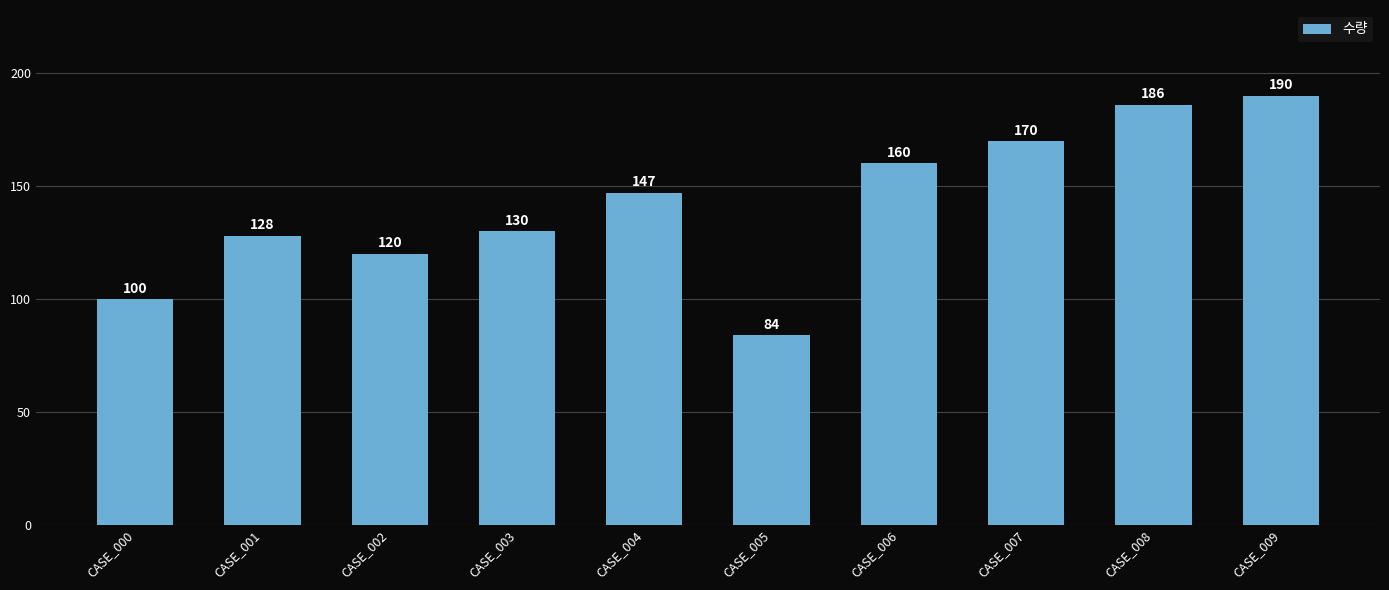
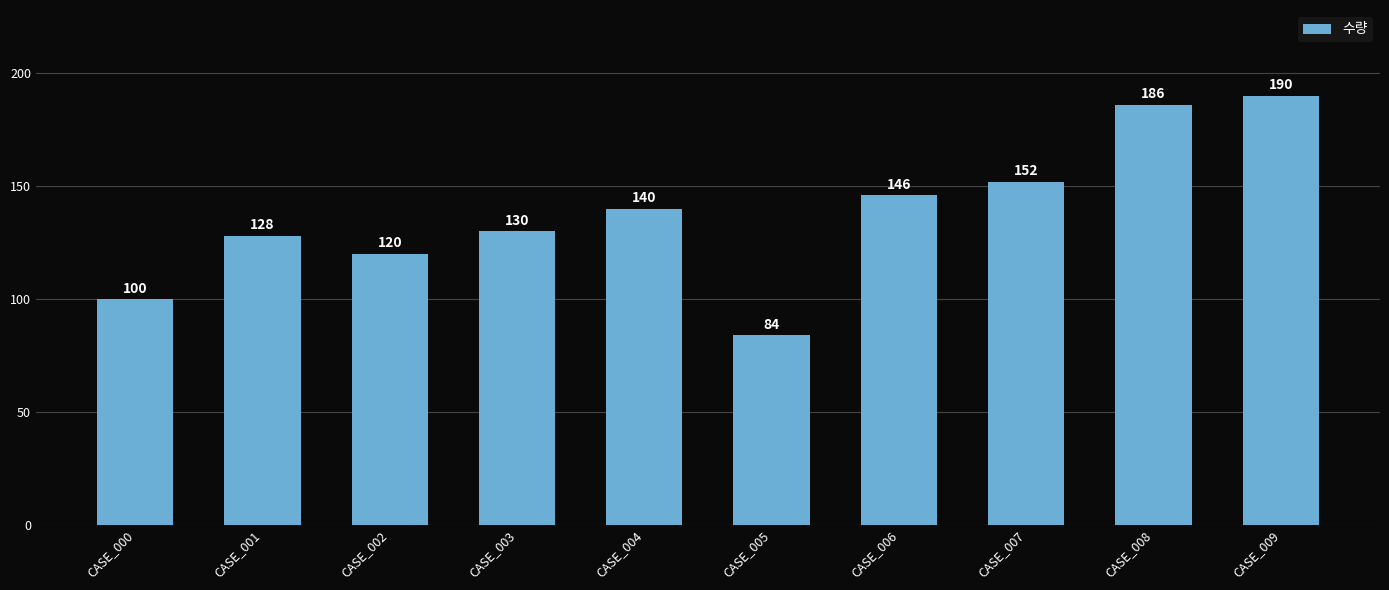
CASE_004: 147 -> 140
CASE_006: 160 -> 146
CASE_007: 170 -> 152
